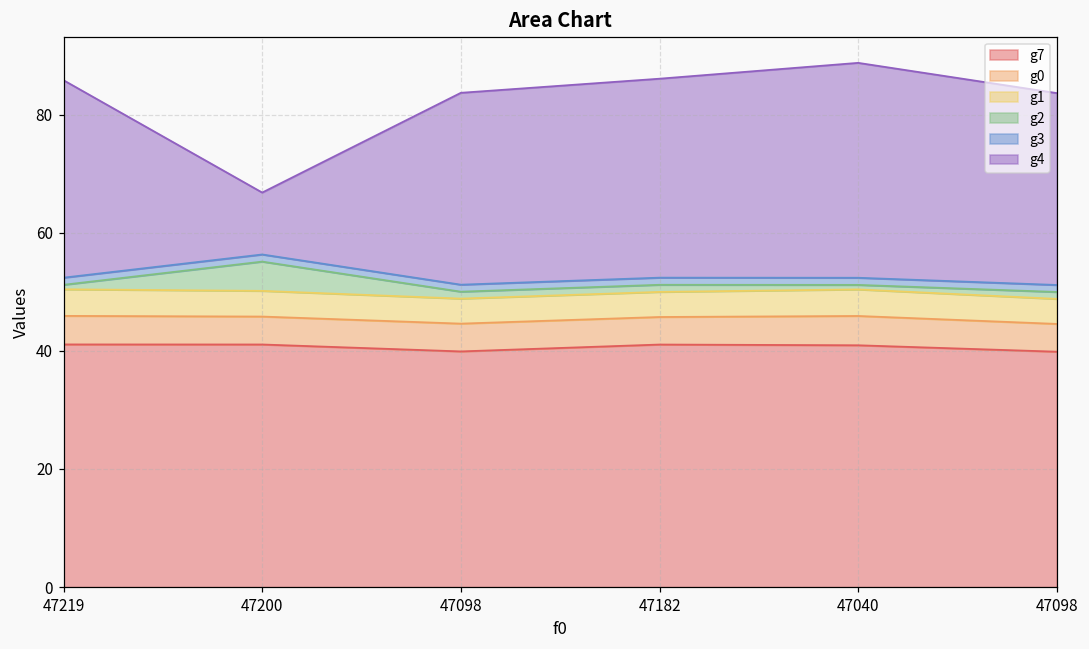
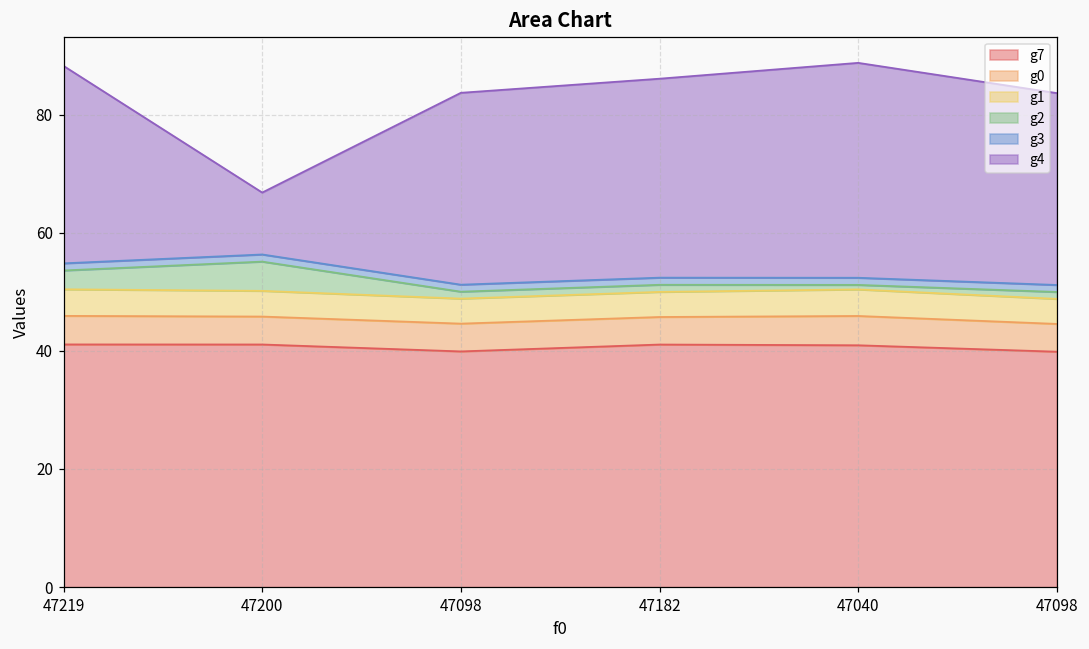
g2, 47219: 1 -> 3
